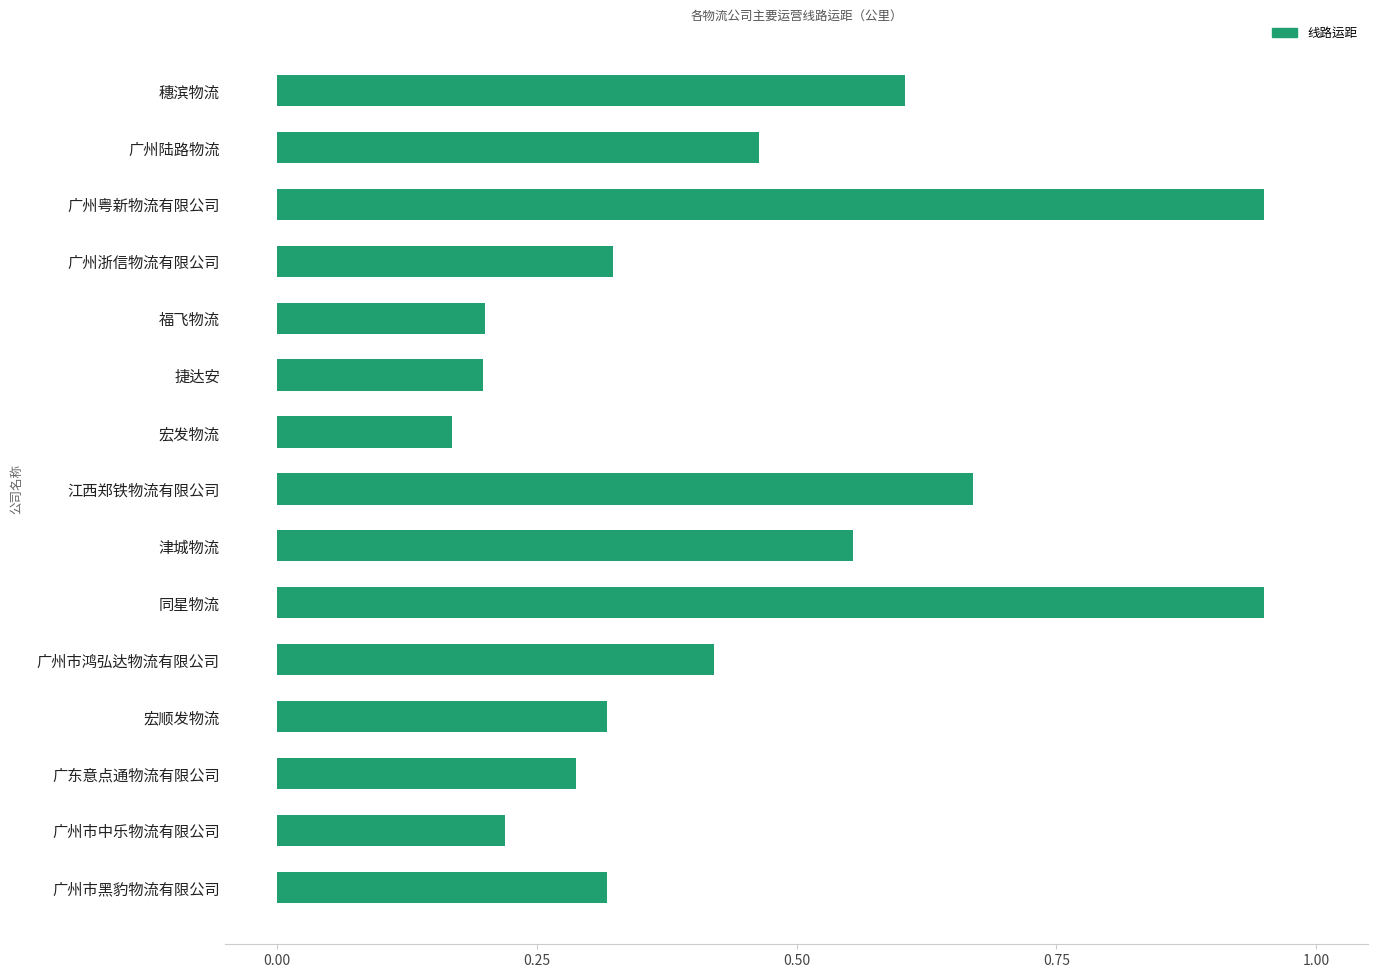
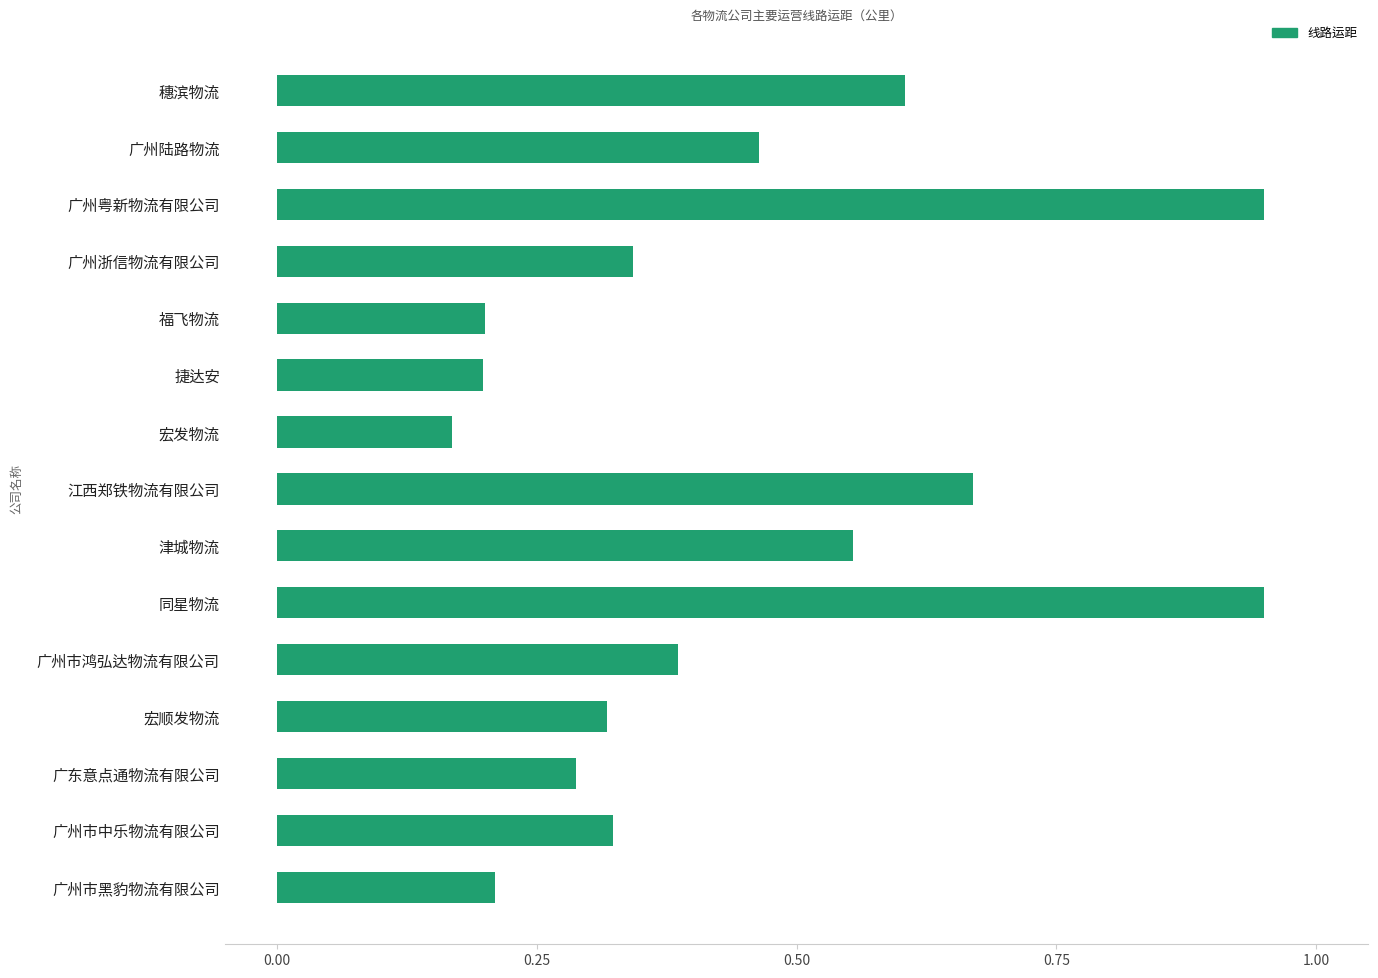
广州浙信物流有限公司: 0.324 -> 0.343
广州市鸿弘达物流有限公司: 0.421 -> 0.386
广州市中乐物流有限公司: 0.219 -> 0.324
广州市黑豹物流有限公司: 0.317 -> 0.210
